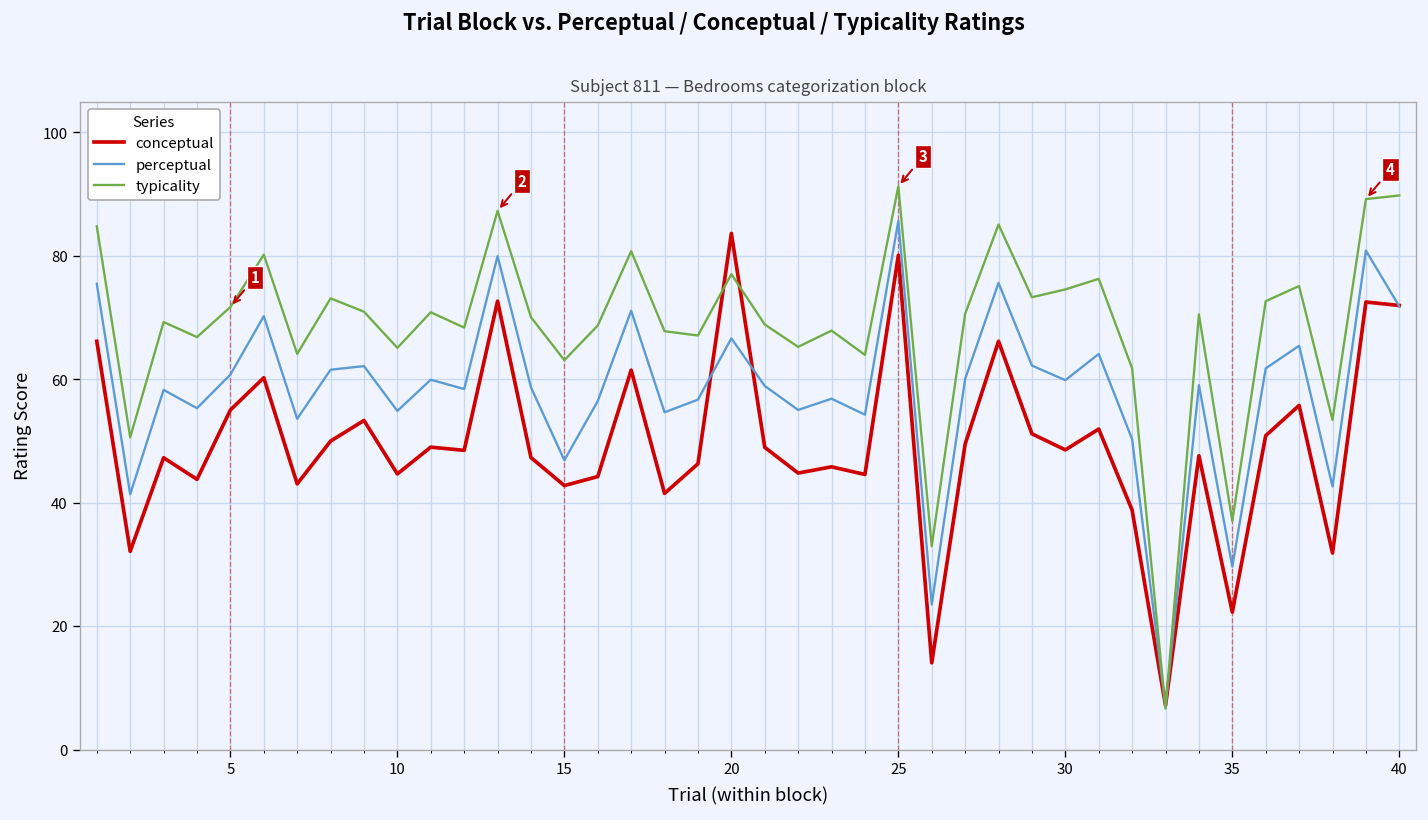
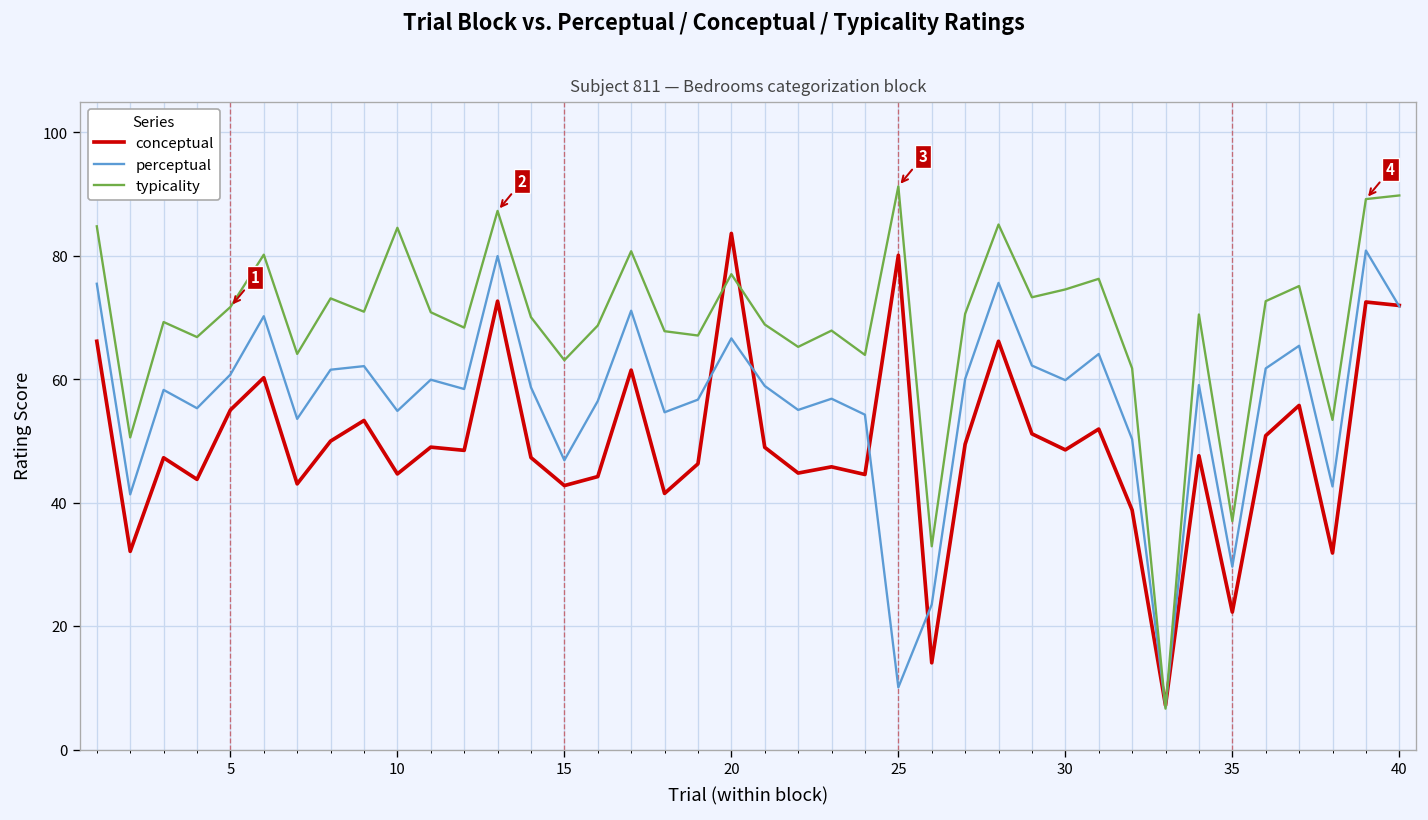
typicality, 10: 65 -> 85
perceptual, 25: 86 -> 10
